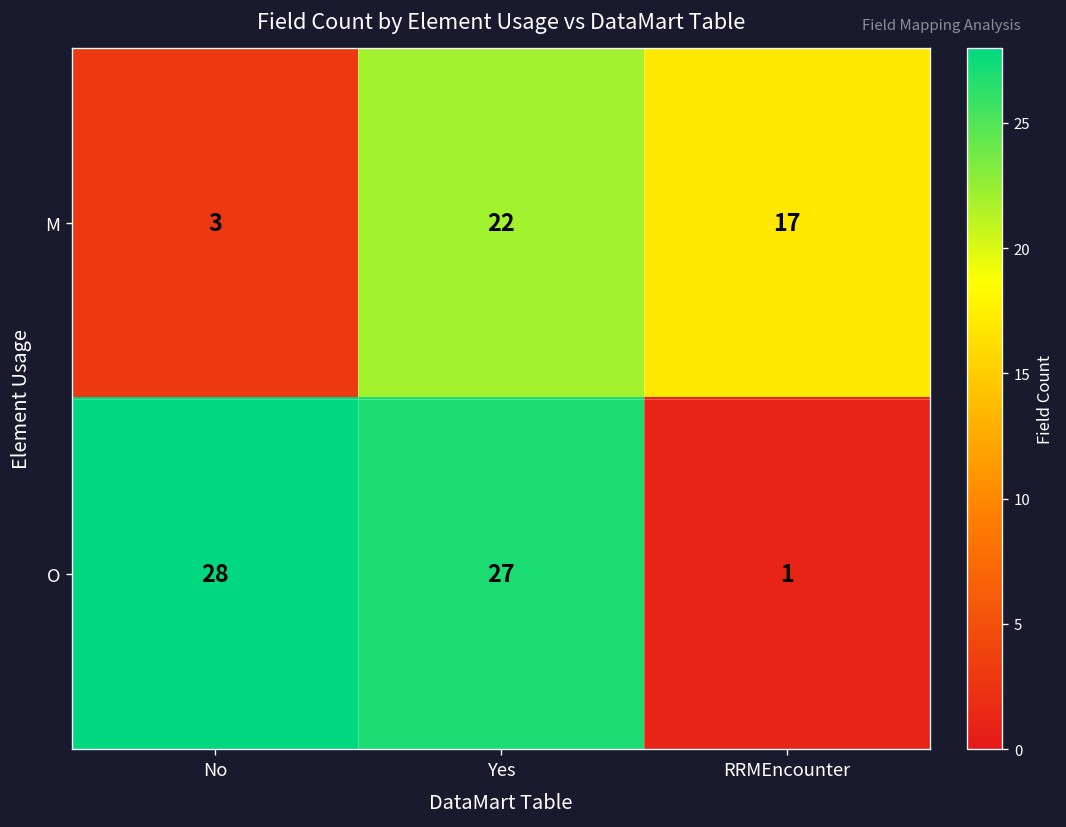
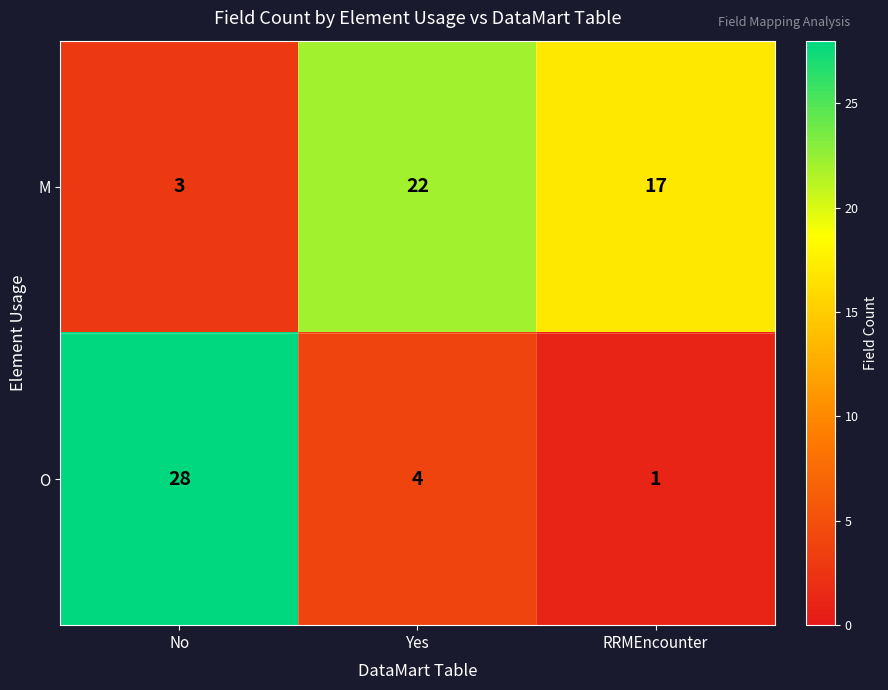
O, Yes: 27 -> 4
